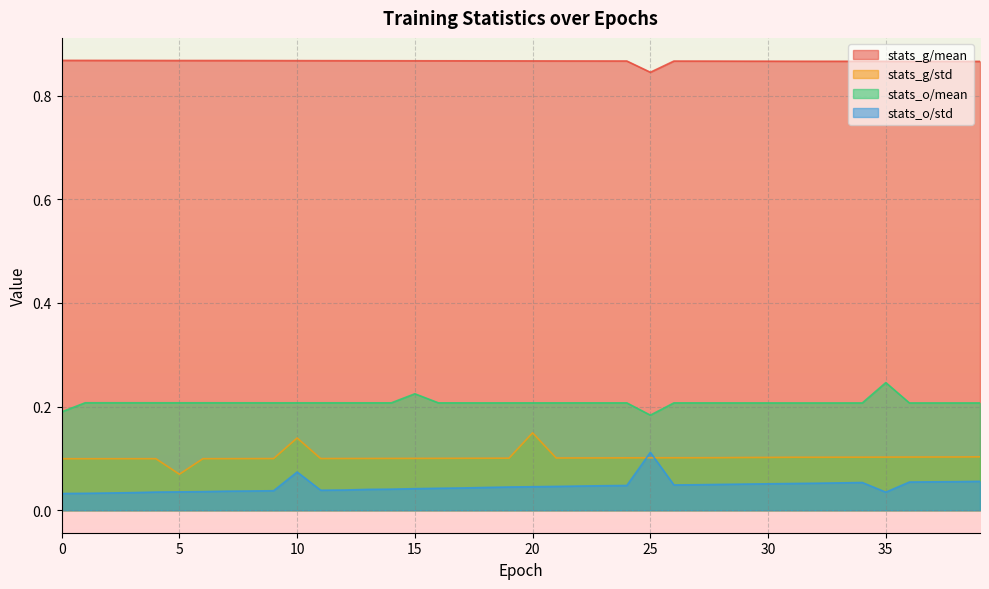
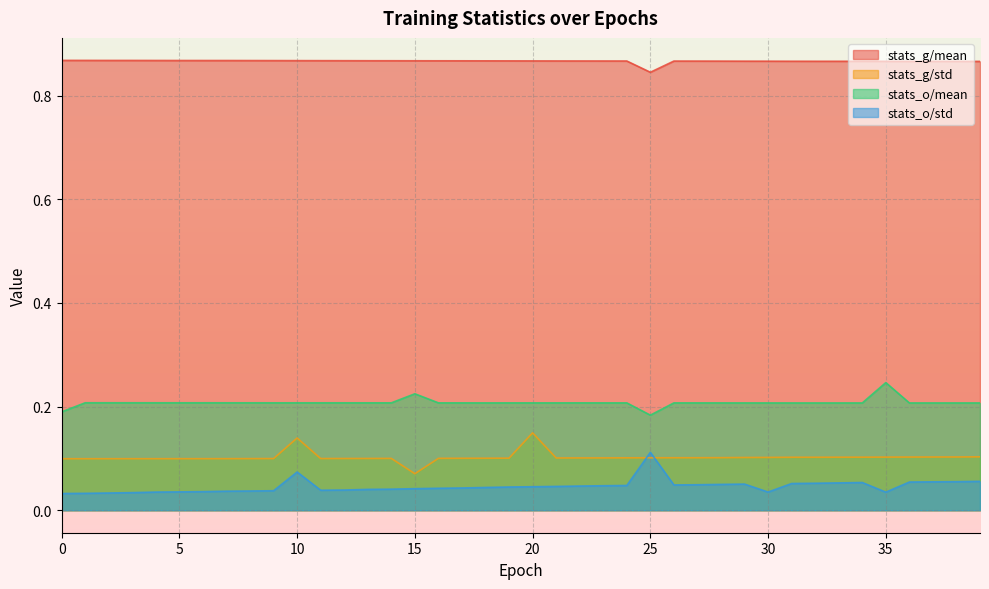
stats_g/std, 5: 0.07 -> 0.10
stats_g/std, 15: 0.10 -> 0.07
stats_o/std, 30: 0.05 -> 0.04
